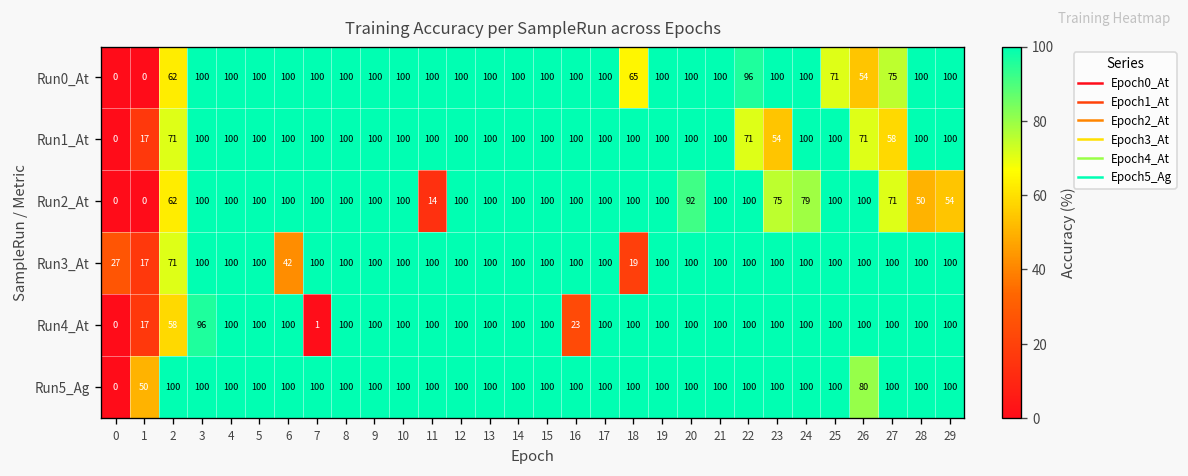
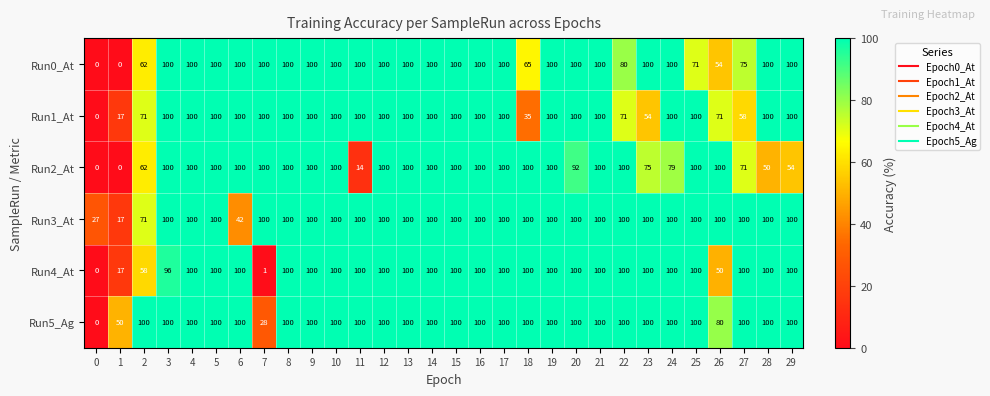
Run0_At, 22: 96 -> 80
Run1_At, 18: 100 -> 35
Run3_At, 18: 19 -> 100
Run4_At, 16: 23 -> 100
Run4_At, 26: 100 -> 50
Run5_Ag, 7: 100 -> 28
